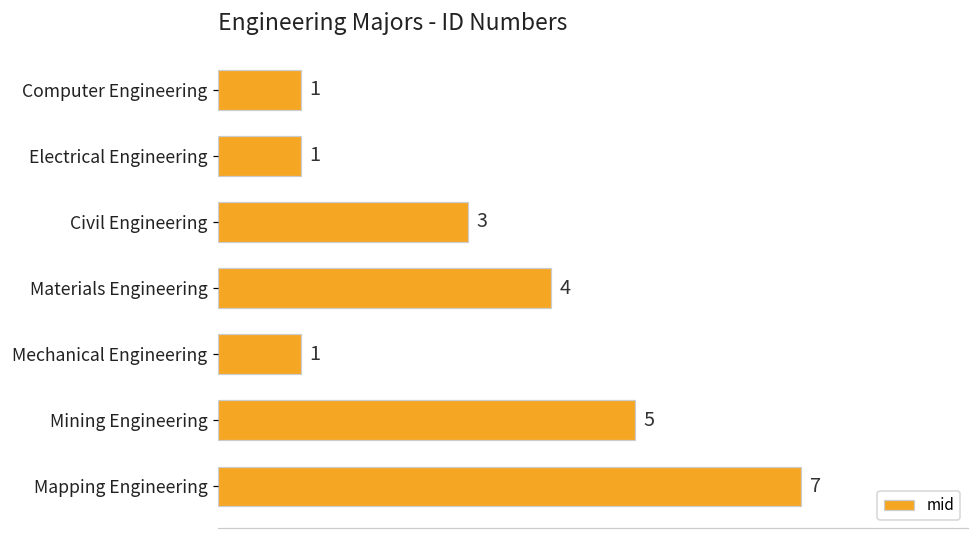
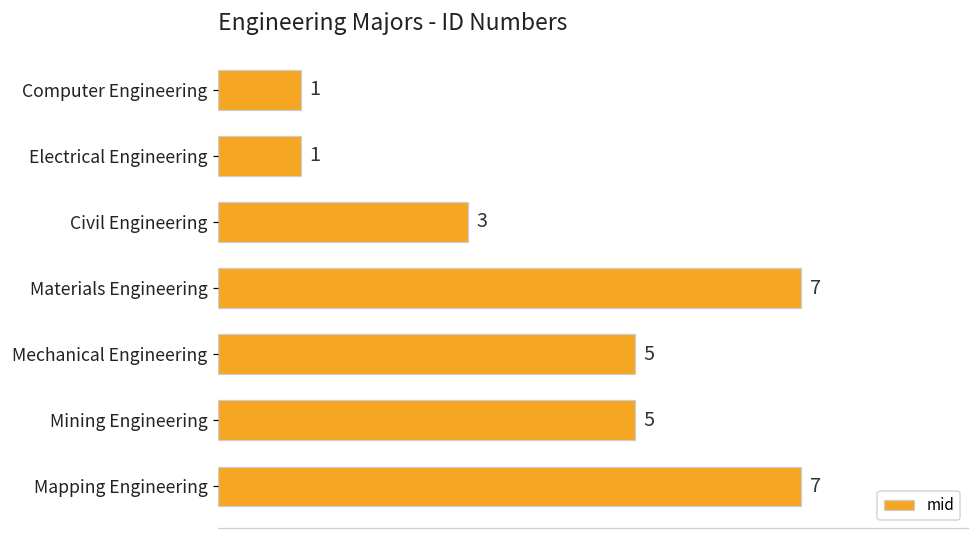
Materials Engineering: 4 -> 7
Mechanical Engineering: 1 -> 5
